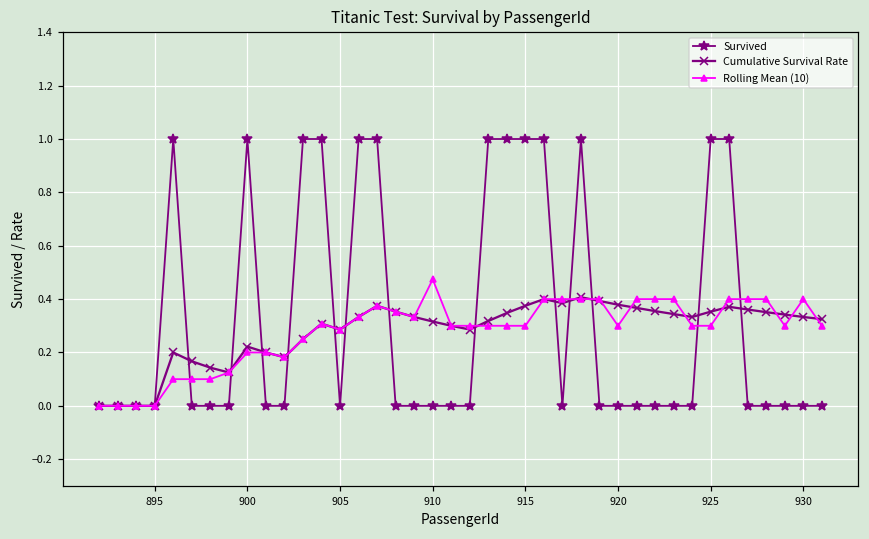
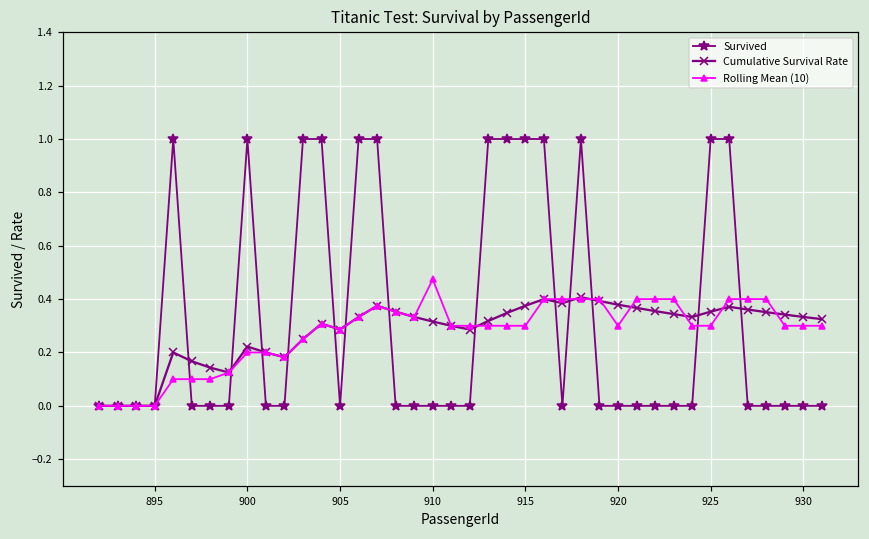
Rolling Mean (10), 930: 0.4 -> 0.3
